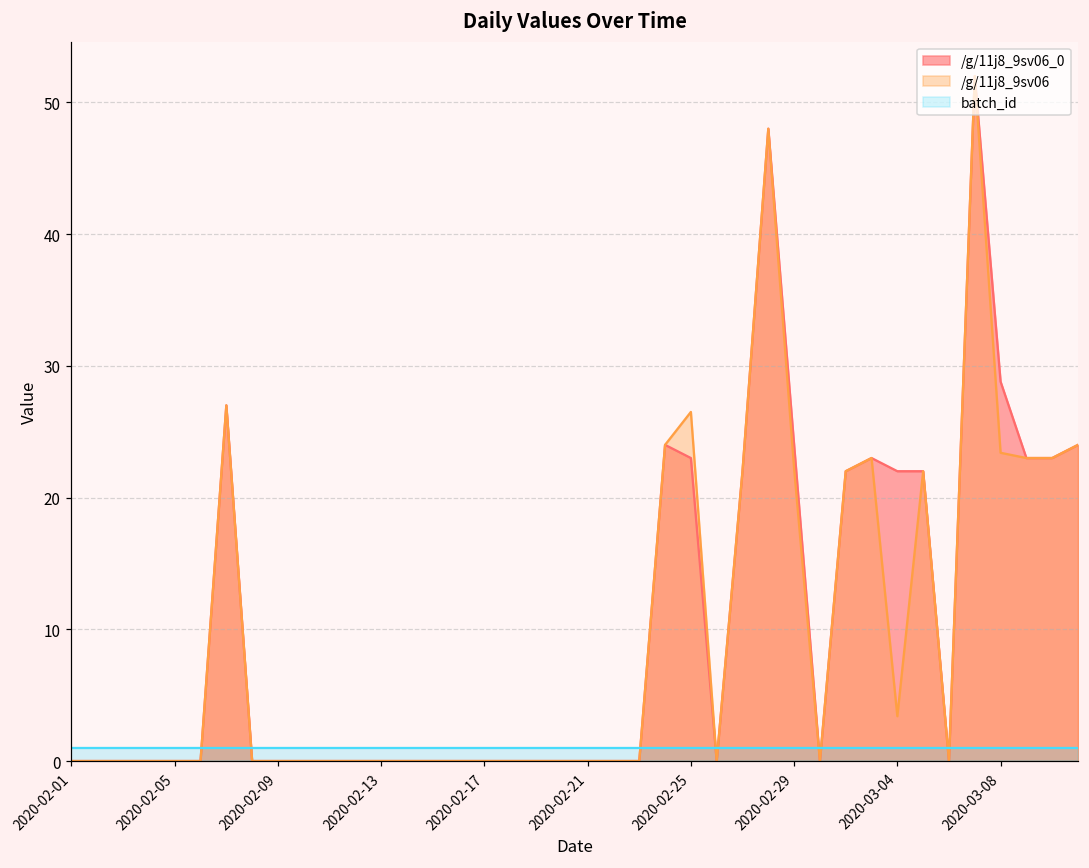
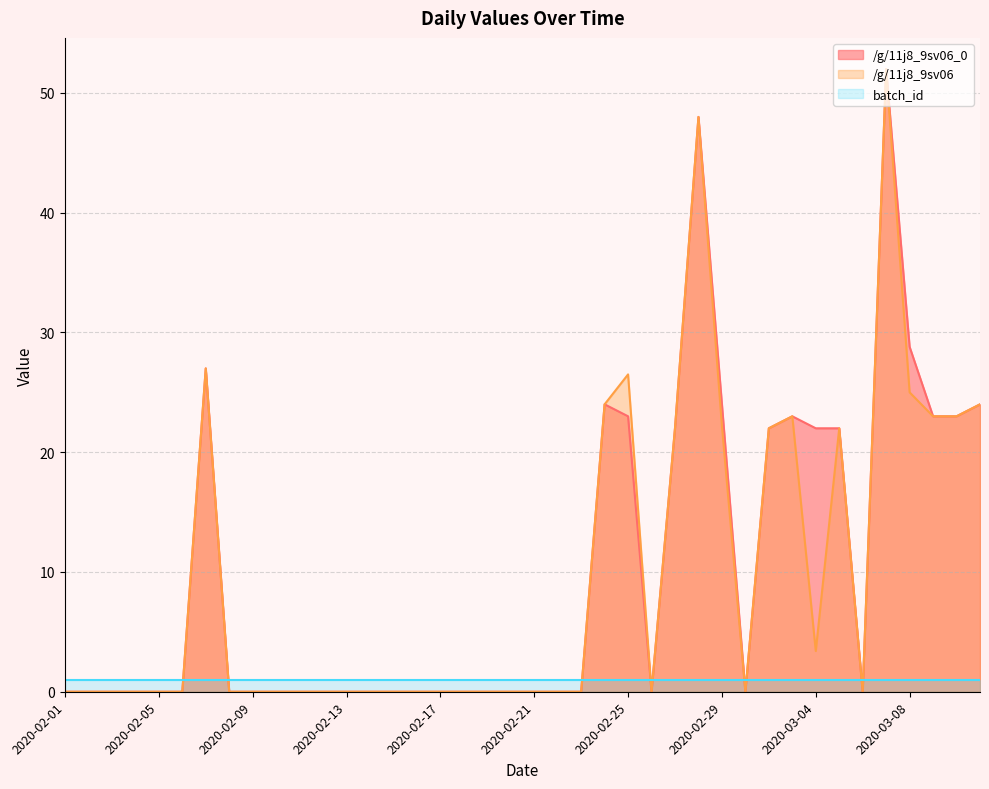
/g/11j8_9sv06, 2020-03-08: 23.4 -> 25.0
